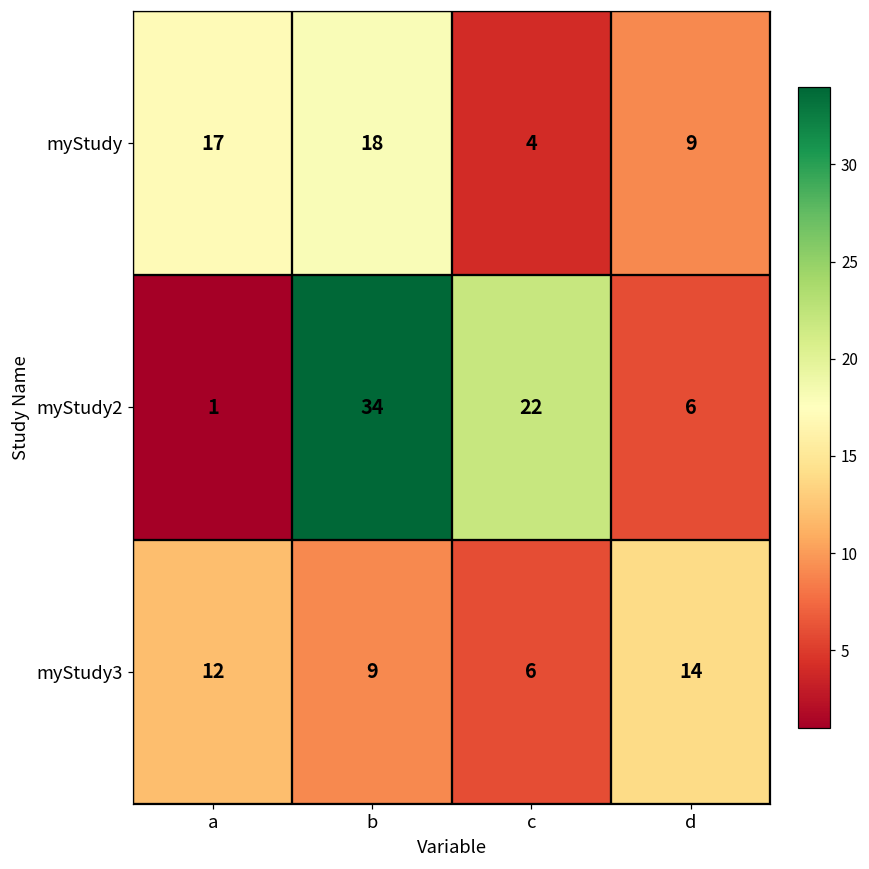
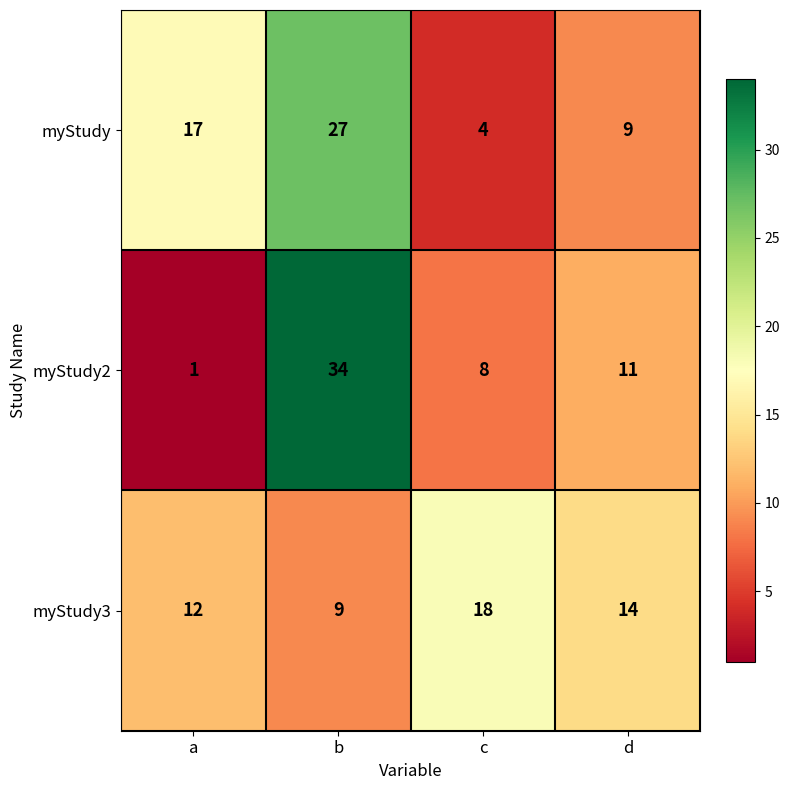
myStudy, b: 18 -> 27
myStudy2, c: 22 -> 8
myStudy2, d: 6 -> 11
myStudy3, c: 6 -> 18
